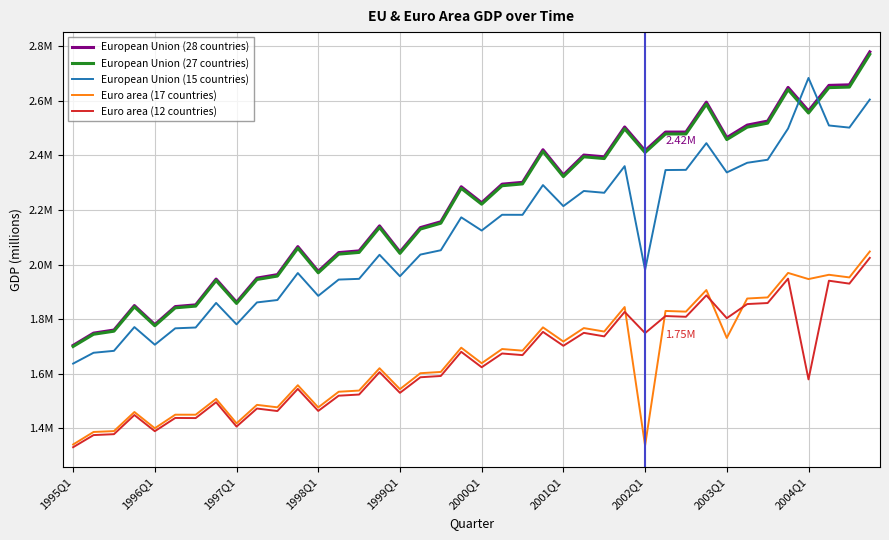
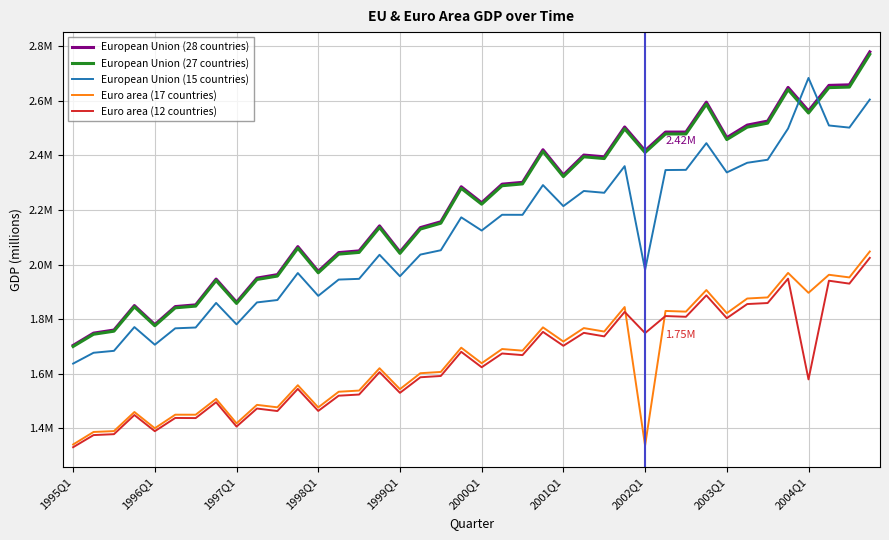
Euro area (17 countries), 2003Q1: 1730000 -> 1820000
Euro area (17 countries), 2004Q1: 1950000 -> 1900000
